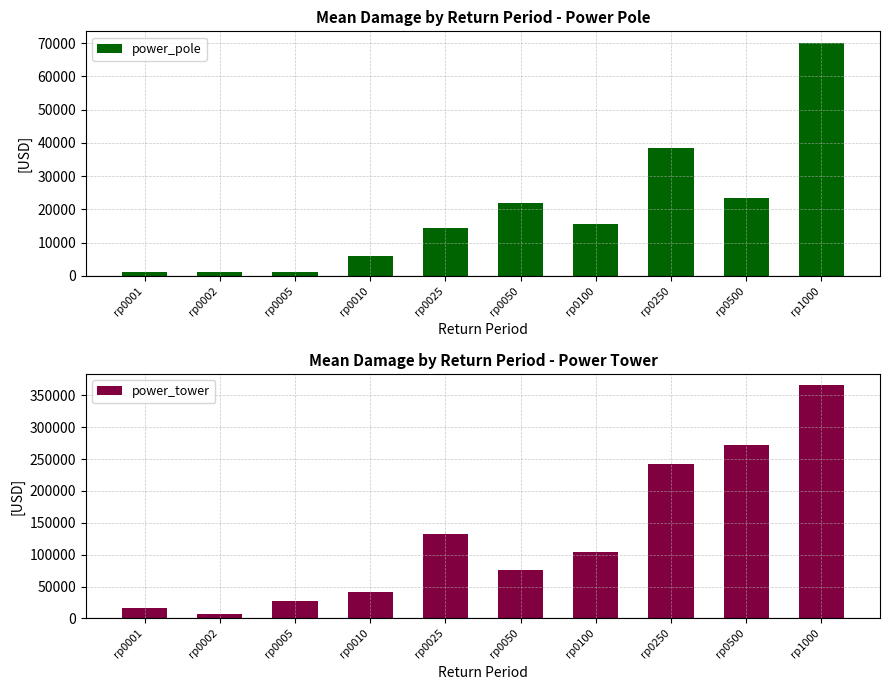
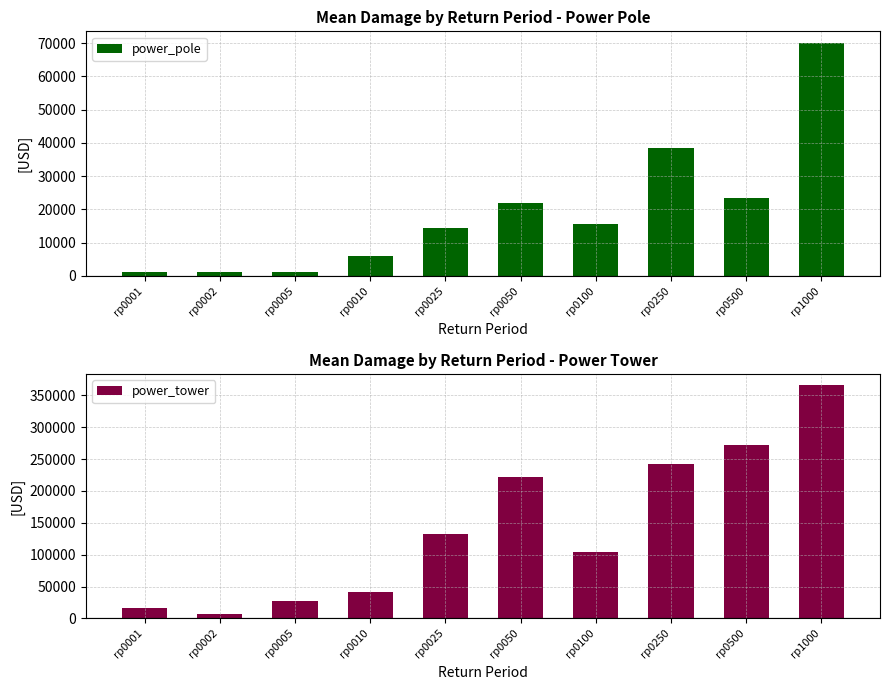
Mean Damage by Return Period - Power Tower, rp0050: 80000 -> 220000
